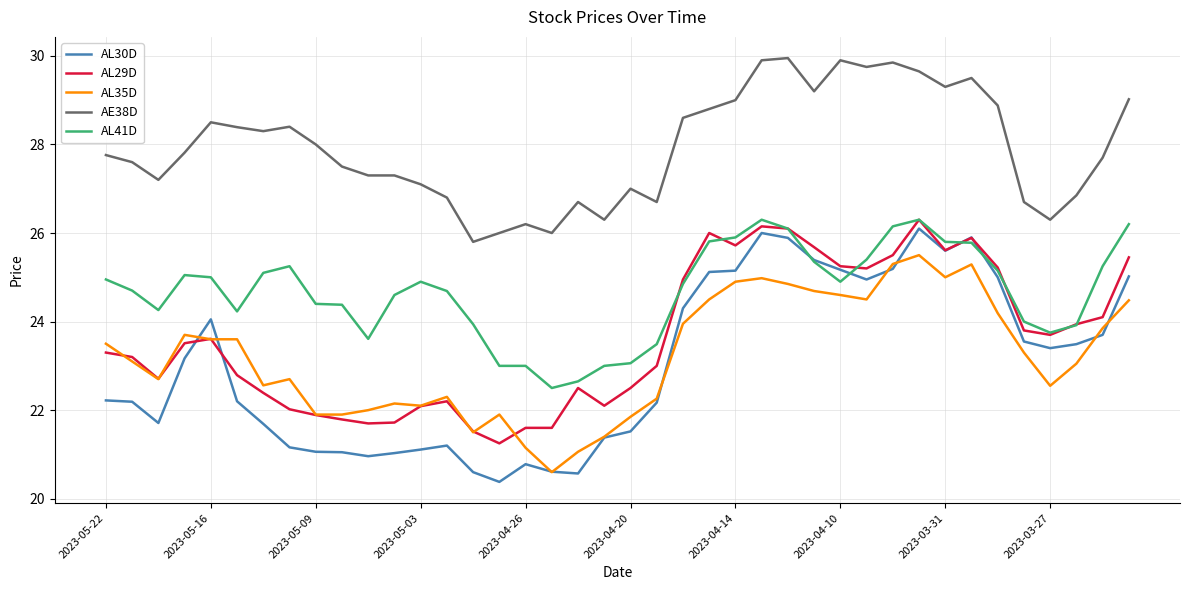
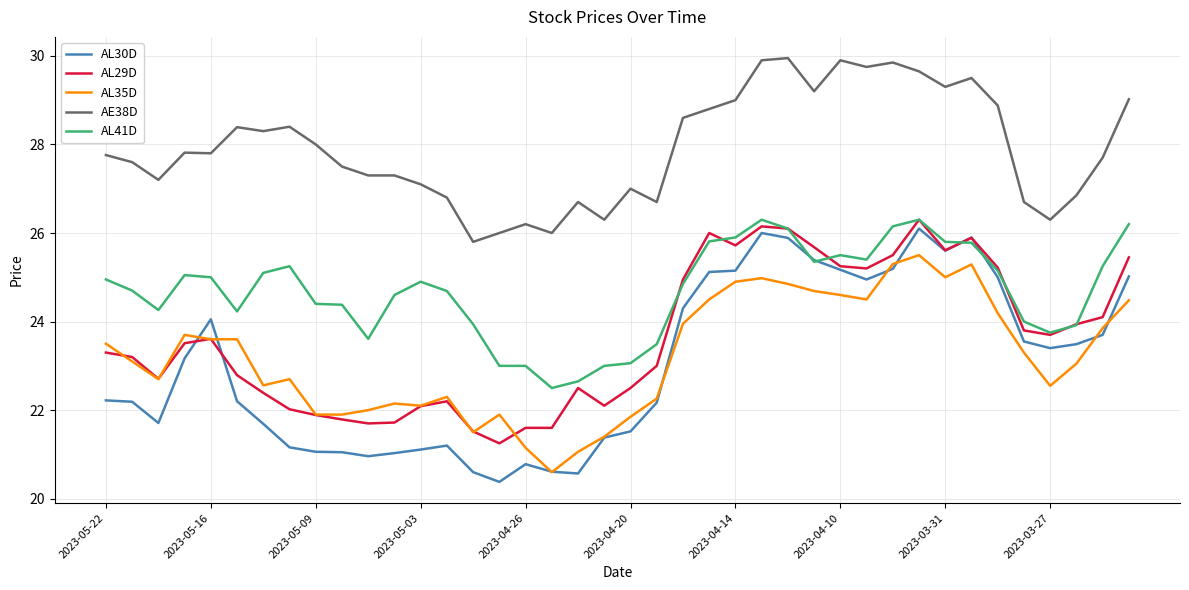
AE38D, 2023-05-16: 28.5 -> 27.8
AL41D, 2023-04-10: 24.9 -> 25.5
